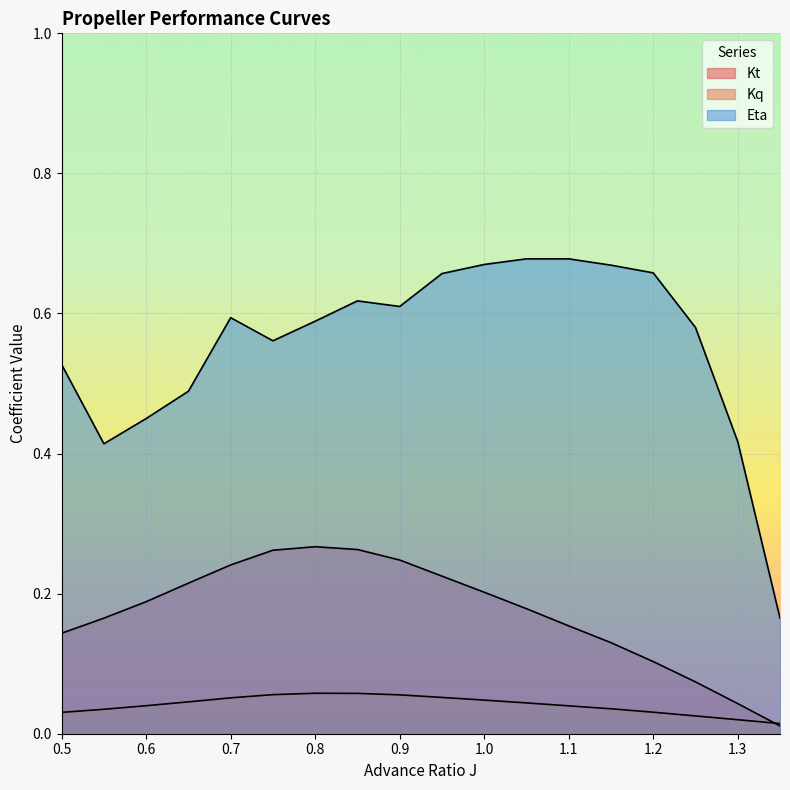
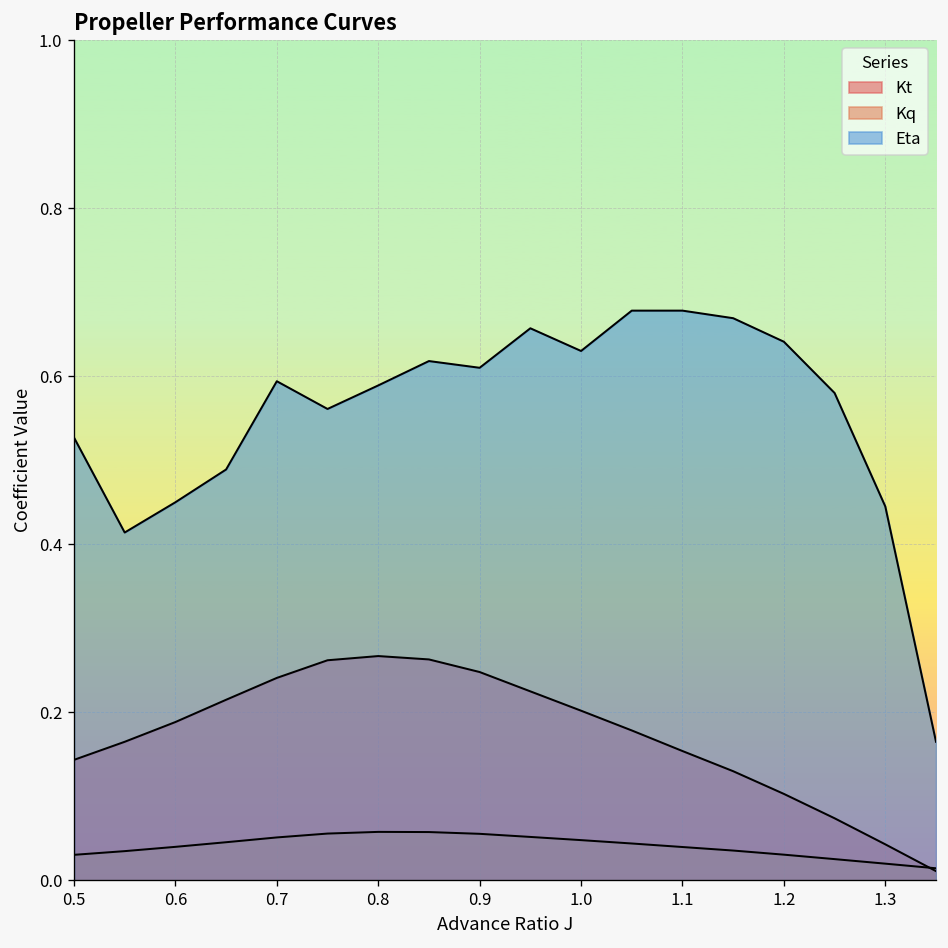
Eta, 1.0: 0.67 -> 0.63
Eta, 1.2: 0.66 -> 0.64
Eta, 1.3: 0.42 -> 0.45
